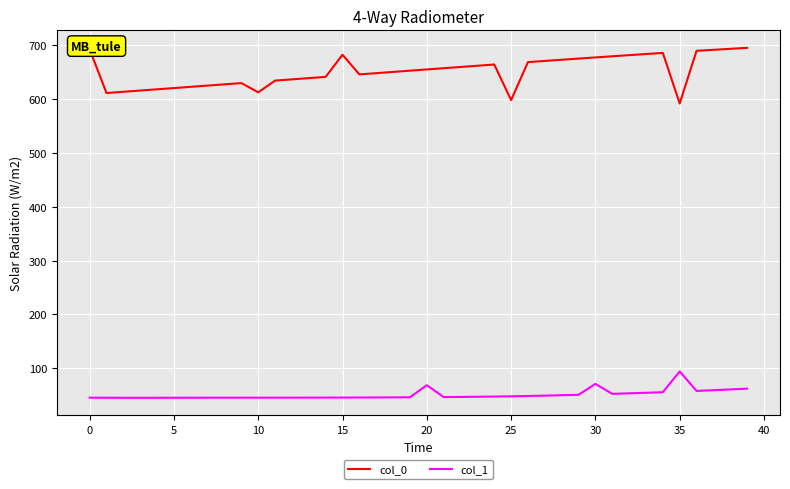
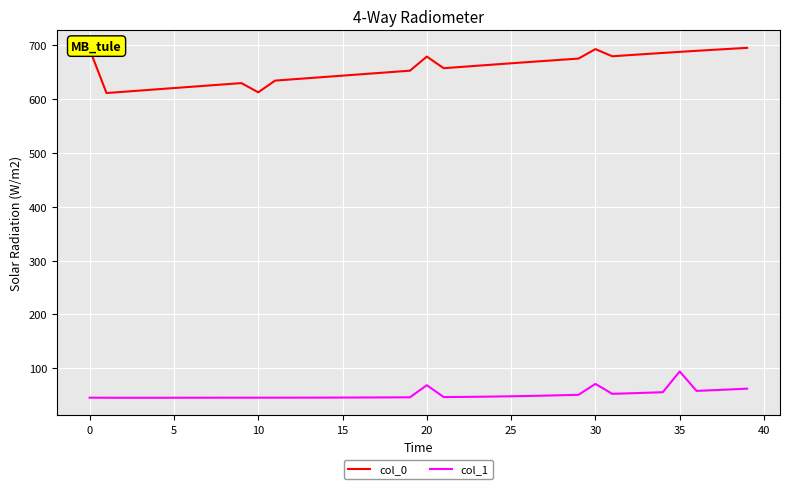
col_0, 15: 680 -> 640
col_0, 20: 660 -> 680
col_0, 25: 600 -> 670
col_0, 30: 680 -> 690
col_0, 35: 590 -> 690
